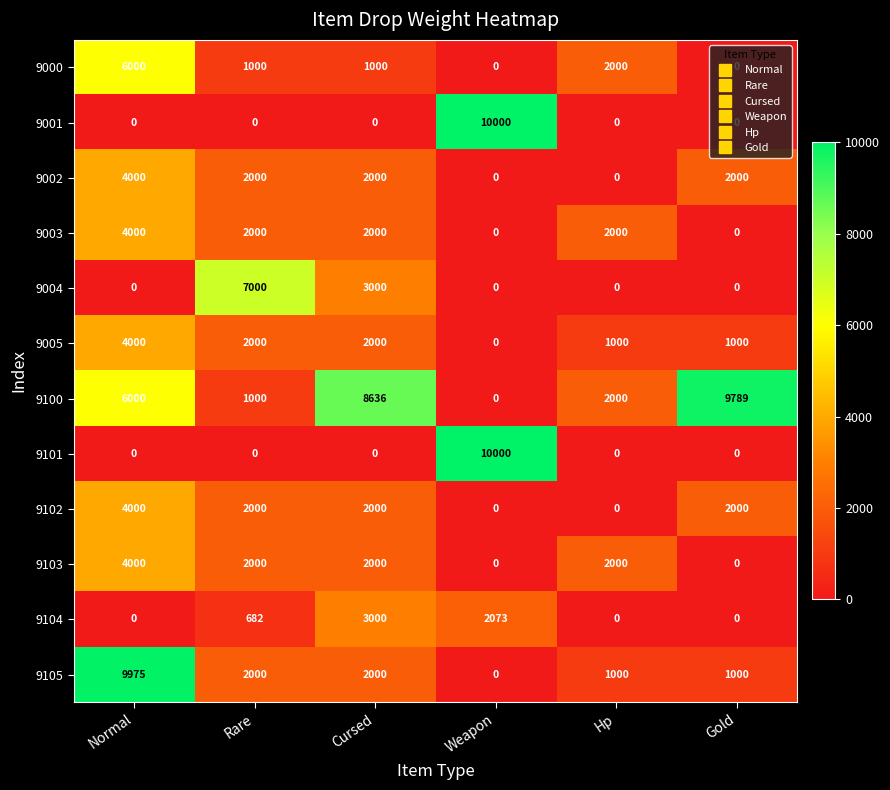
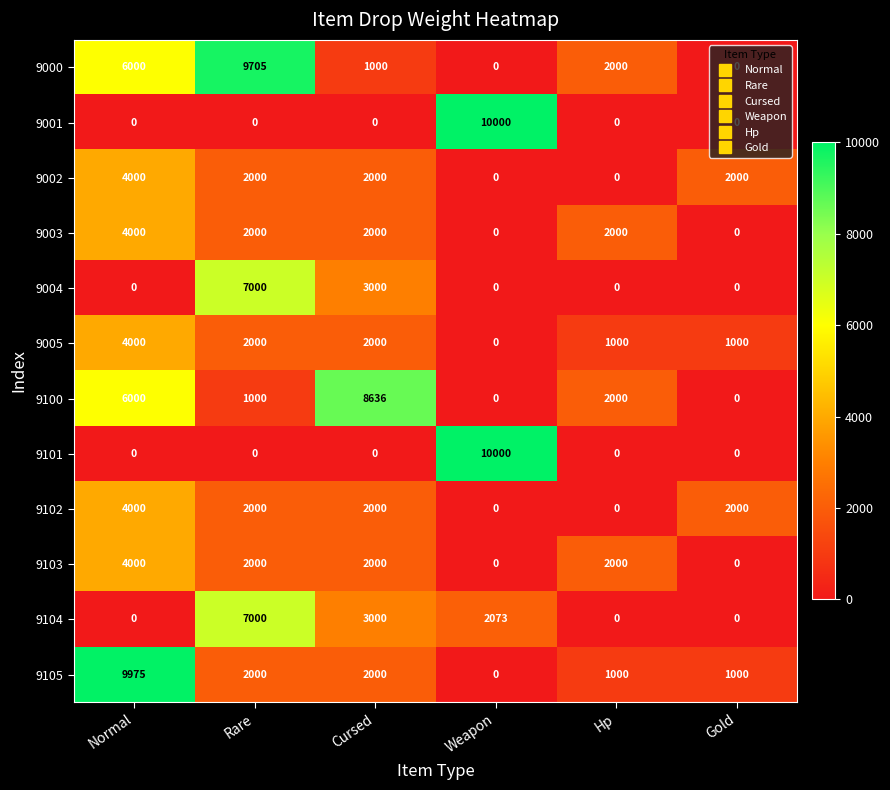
9000, Rare: 1000 -> 9705
9100, Gold: 9789 -> 0
9104, Rare: 682 -> 7000
